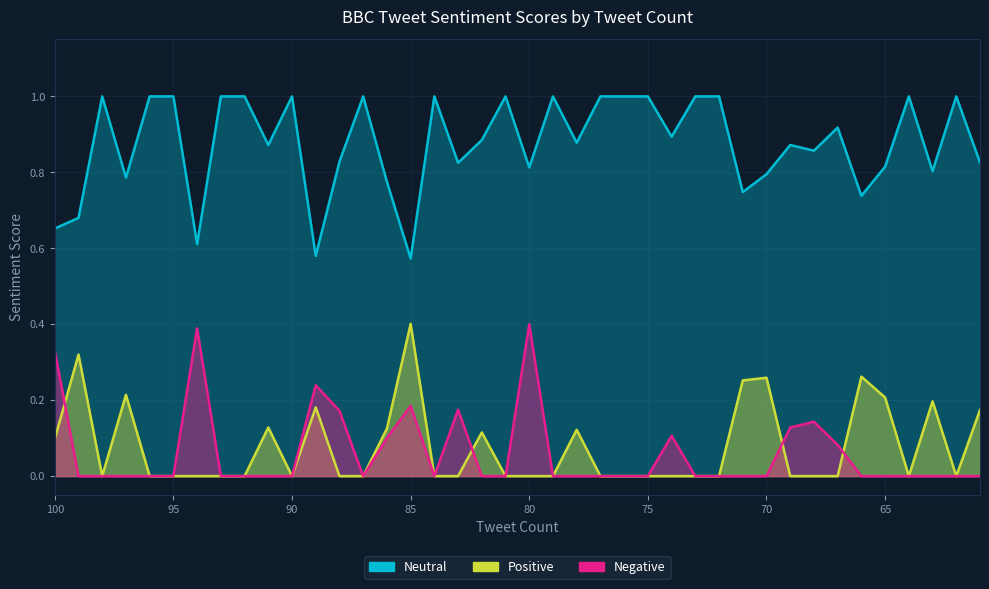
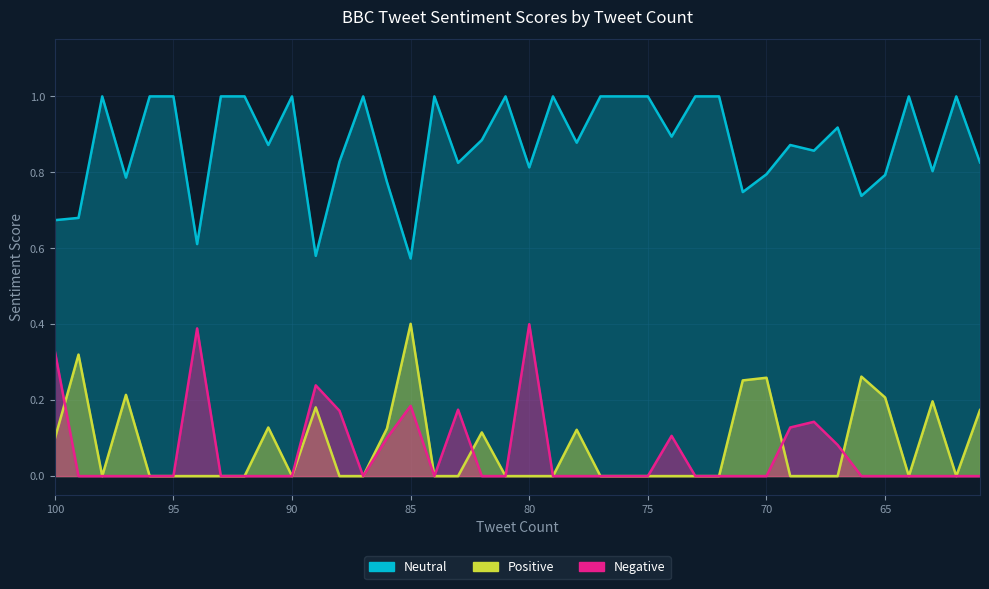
Neutral, 100: 0.65 -> 0.67
Neutral, 65: 0.82 -> 0.79
